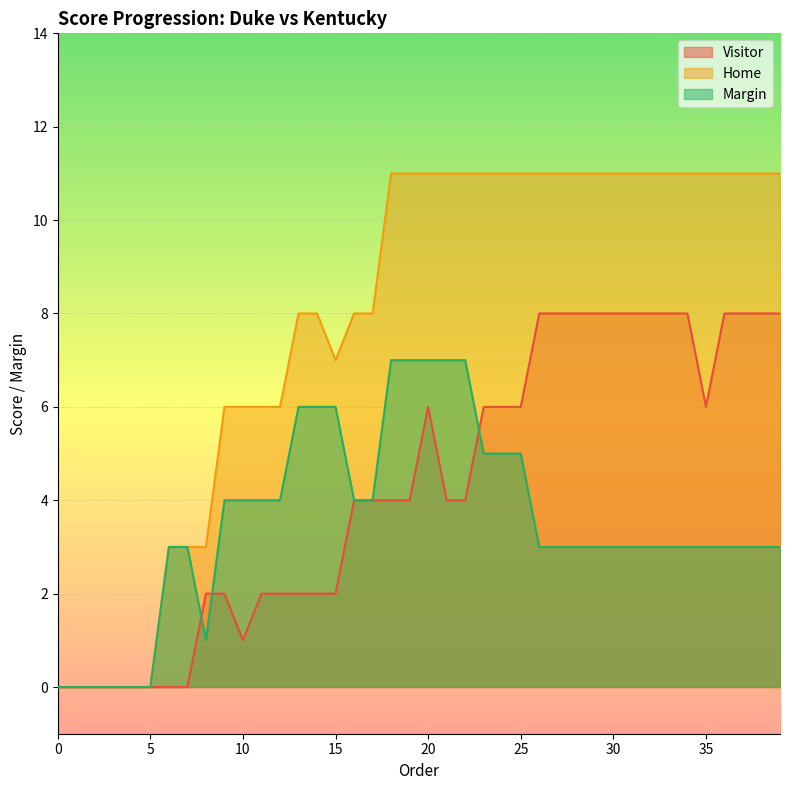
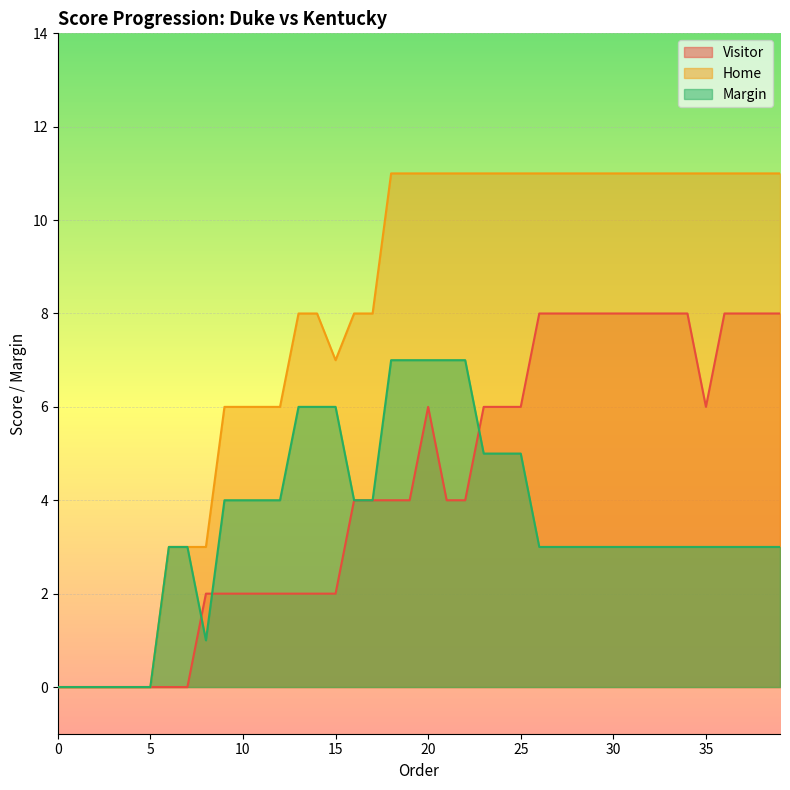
Visitor, 10: 1 -> 2
